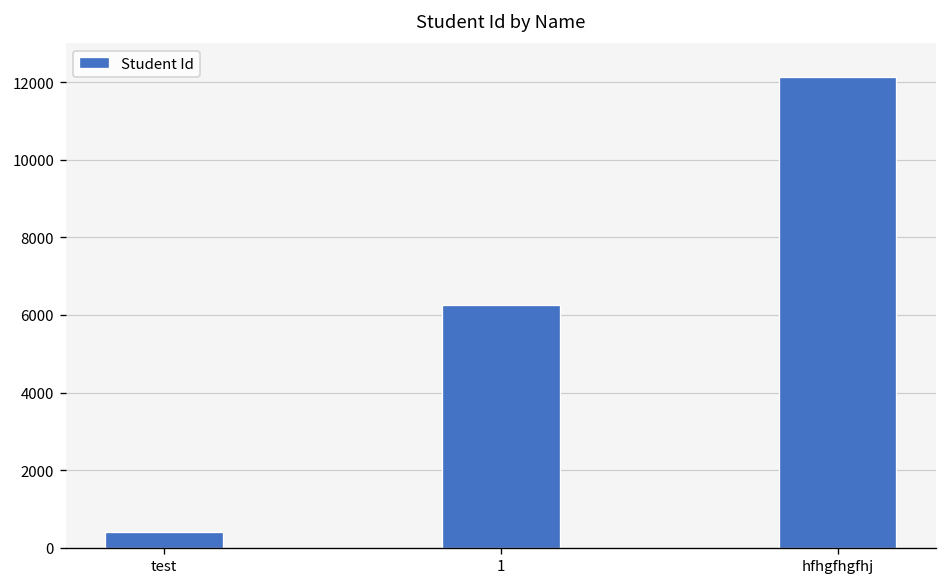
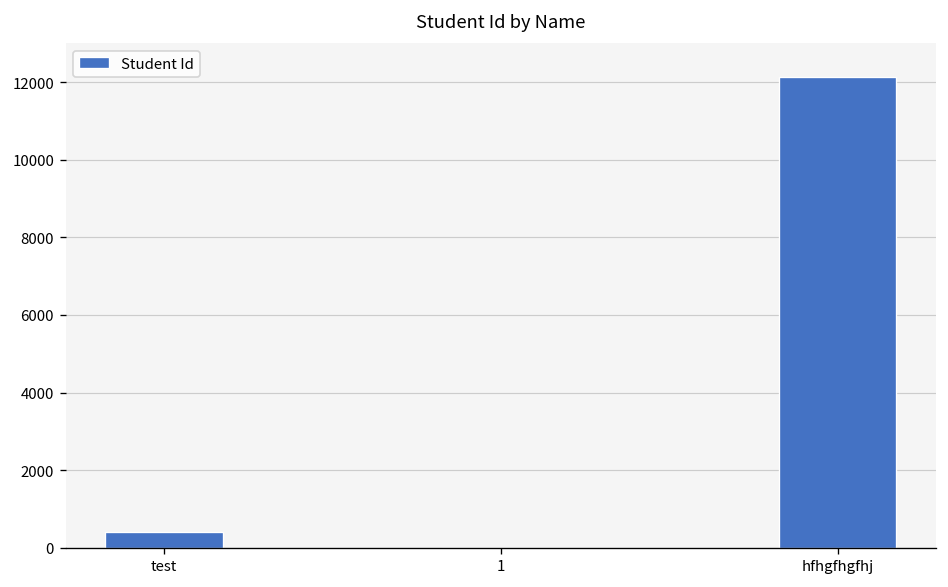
1: 6300 -> 0
